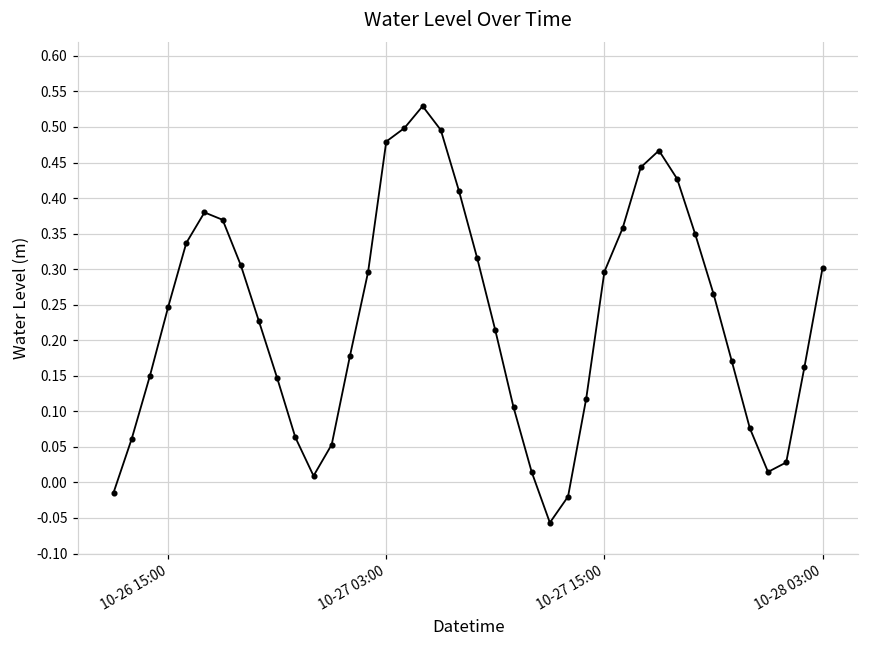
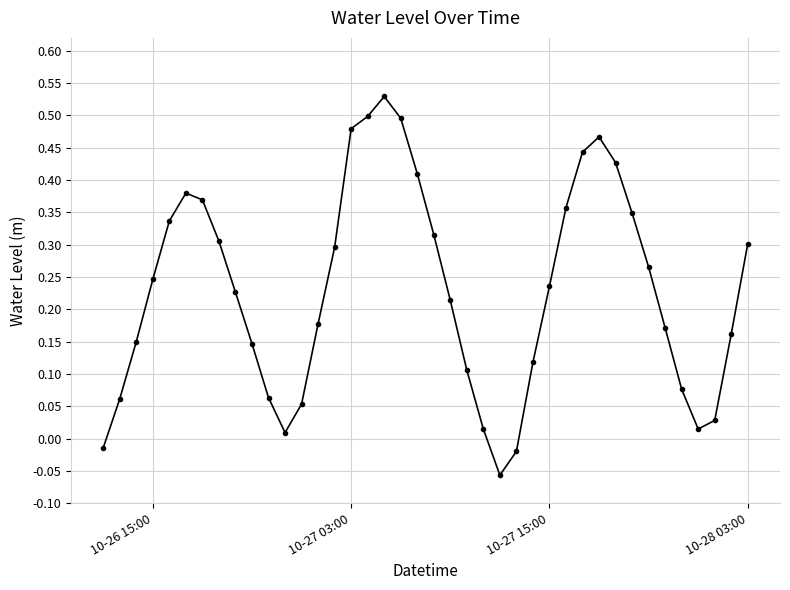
10-27 15:00: 0.30 -> 0.24
